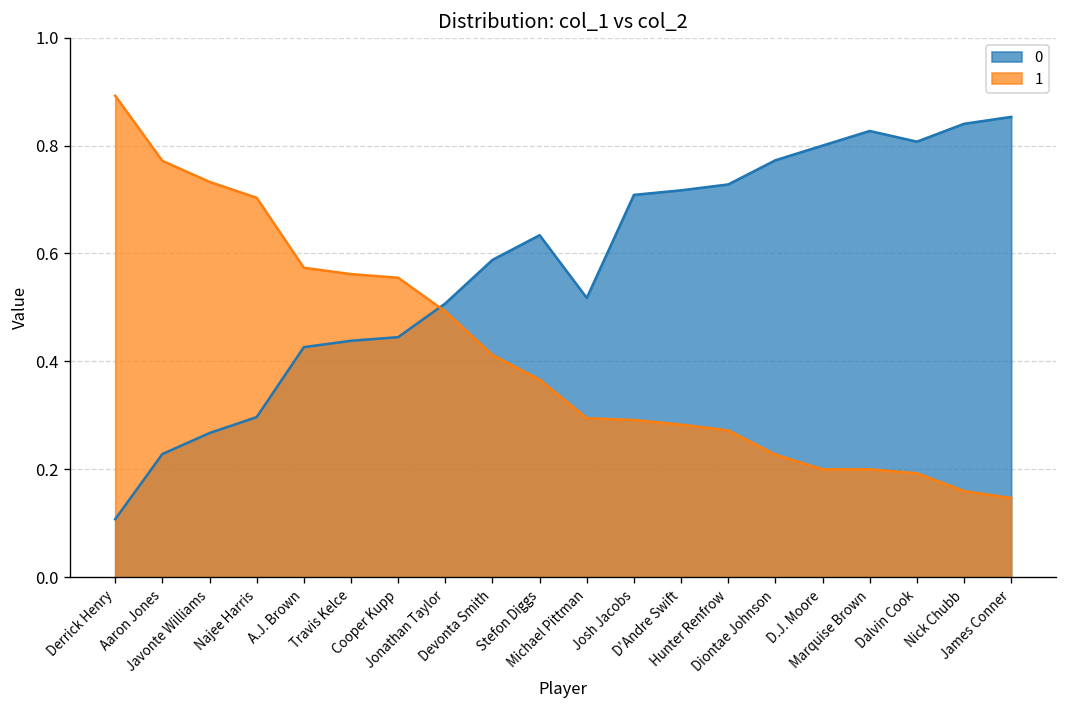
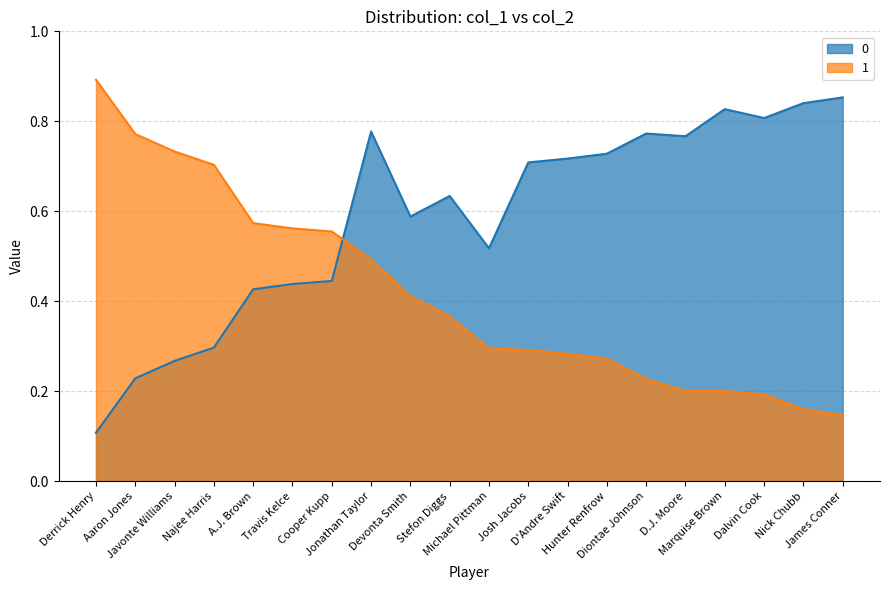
0, Jonathan Taylor: 0.51 -> 0.78
0, D.J. Moore: 0.80 -> 0.77
